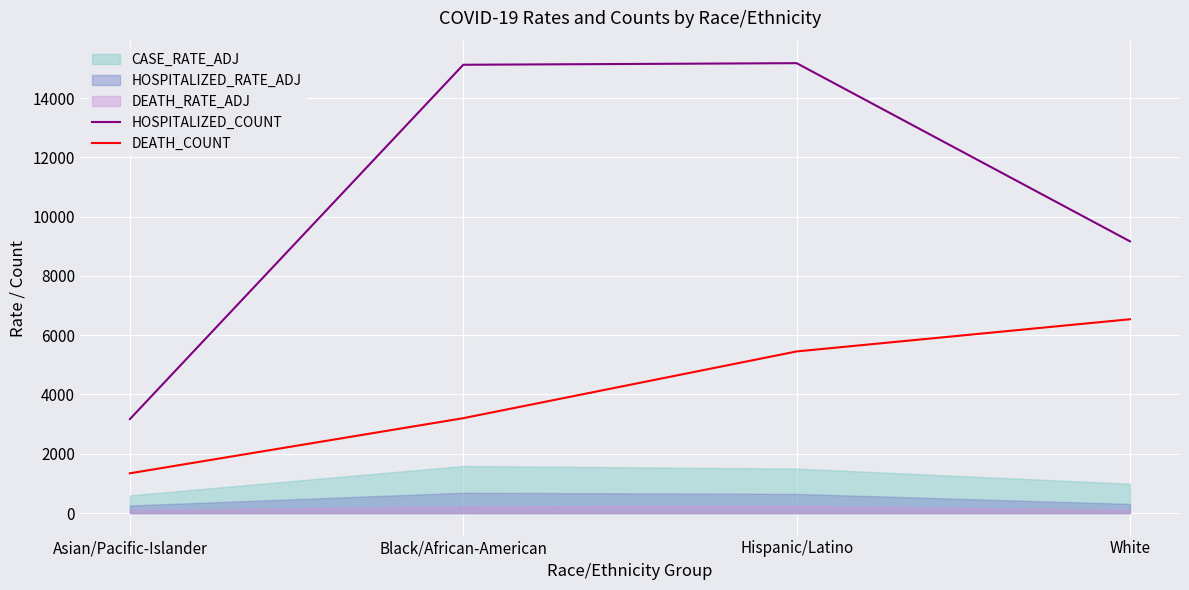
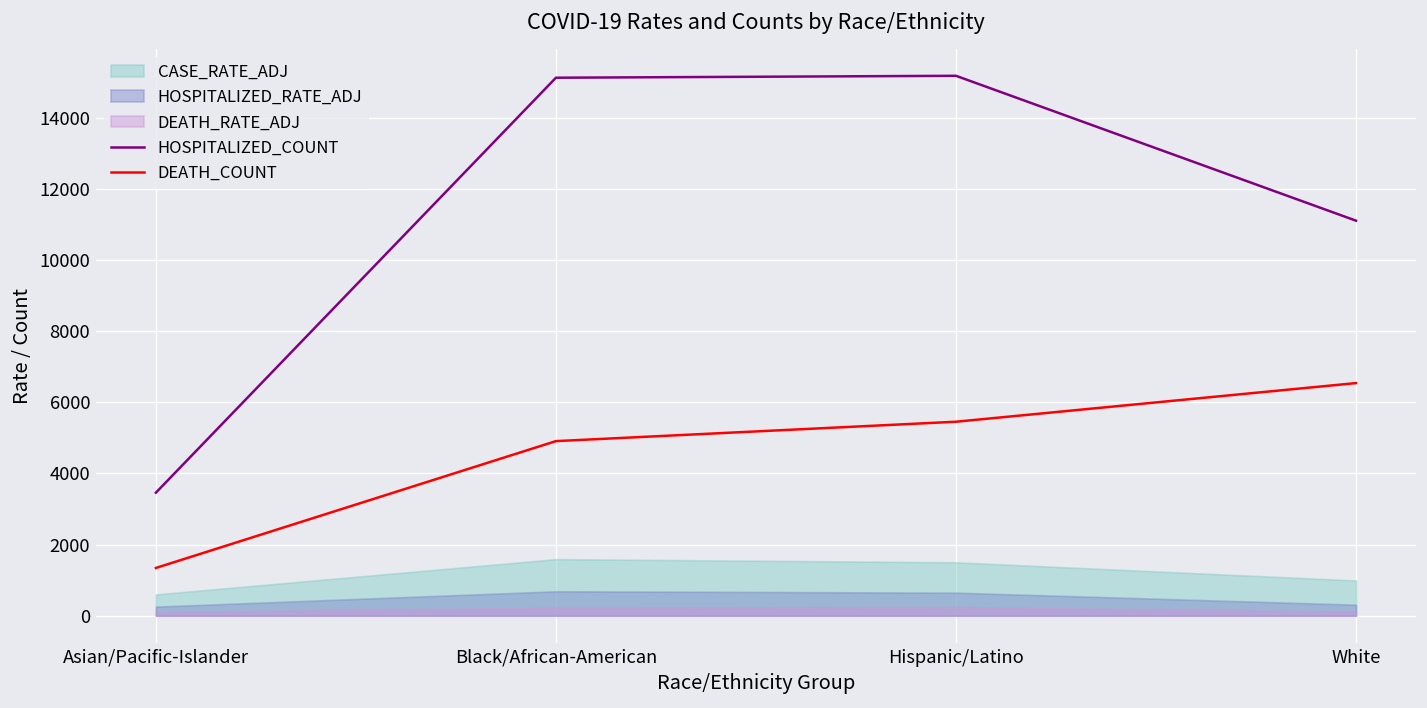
HOSPITALIZED_COUNT, Asian/Pacific-Islander: 3200 -> 3500
DEATH_COUNT, Black/African-American: 3200 -> 4900
HOSPITALIZED_COUNT, White: 9200 -> 11100
